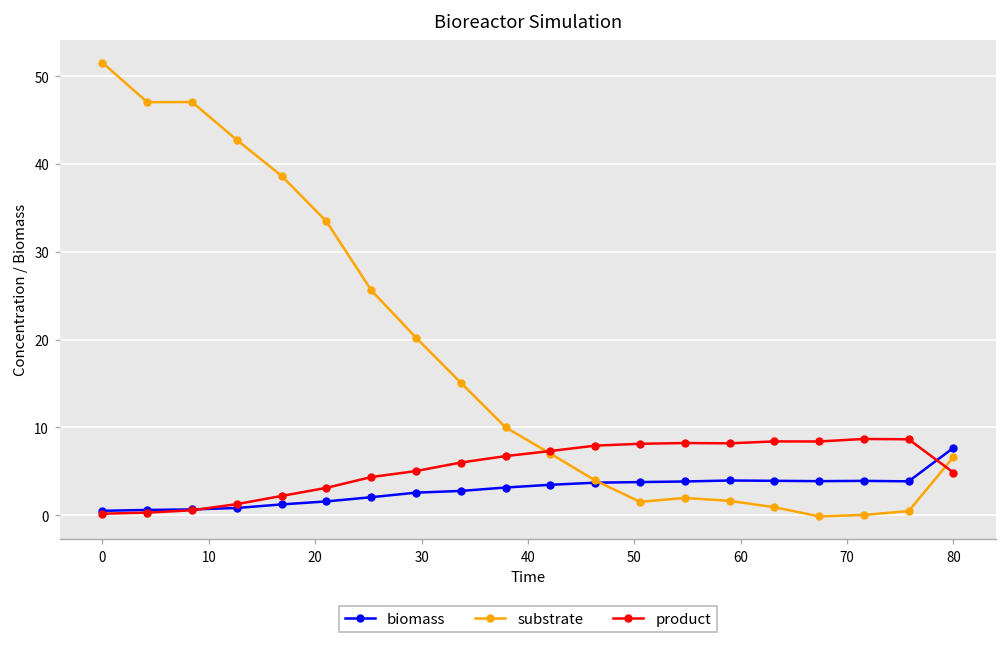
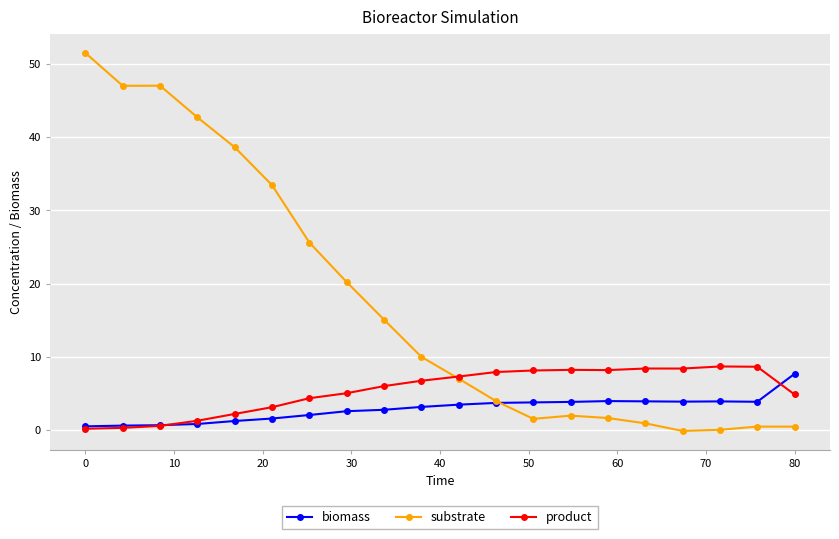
substrate, 80: 7 -> 0
